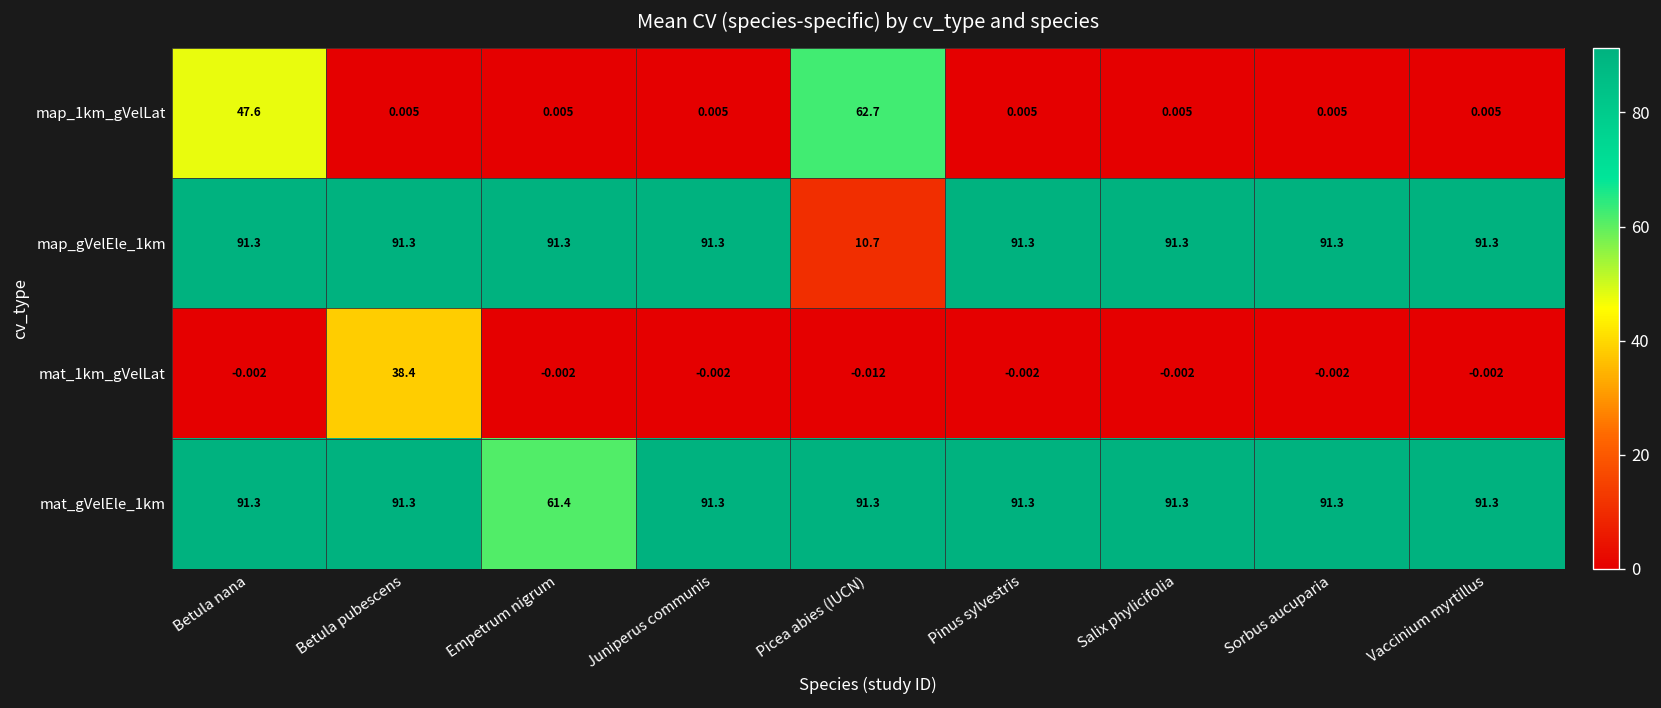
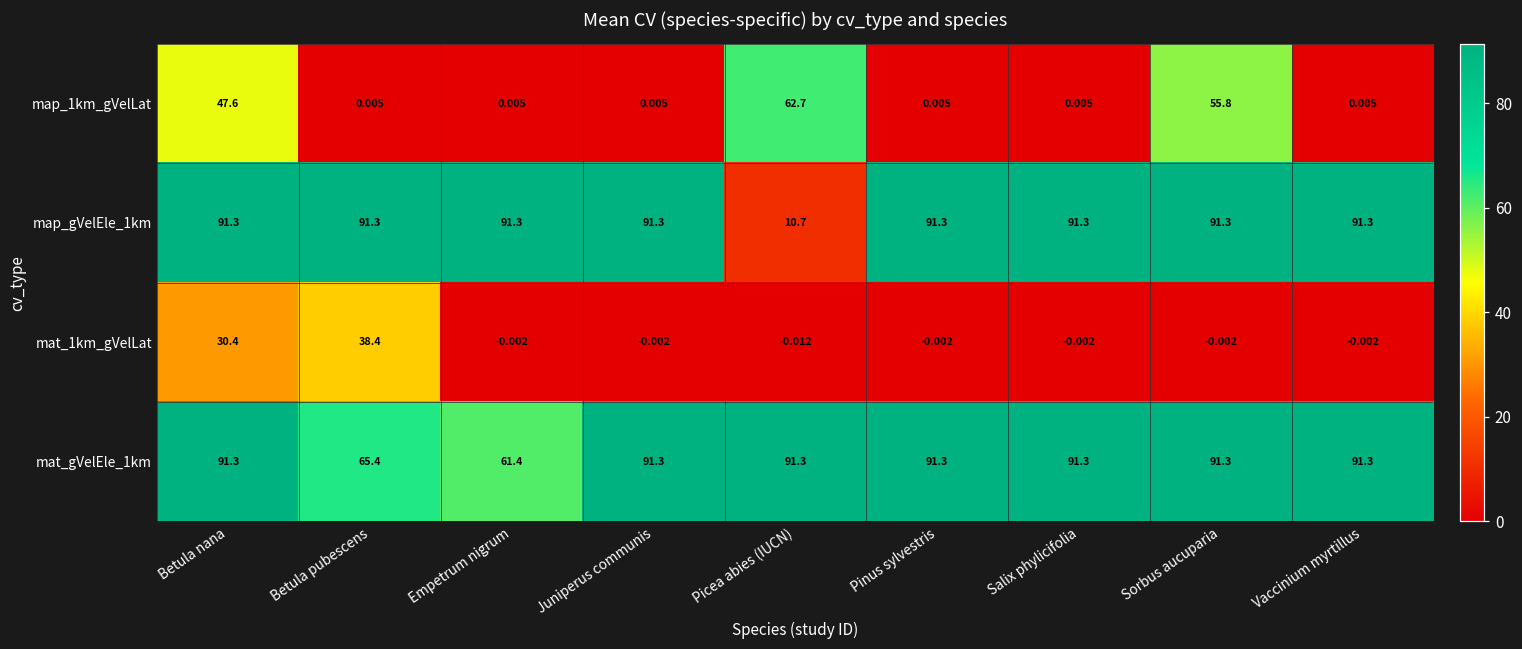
map_1km_gVelLat, Sorbus aucuparia: 0.005 -> 55.8
mat_1km_gVelLat, Betula nana: -0.002 -> 30.4
mat_gVelEle_1km, Betula pubescens: 91.3 -> 65.4
